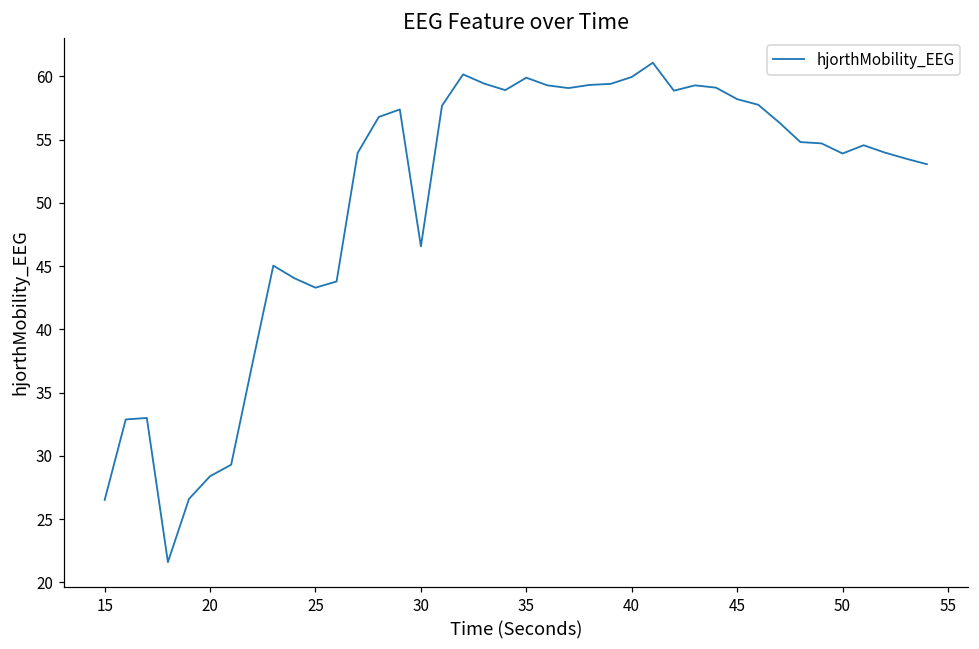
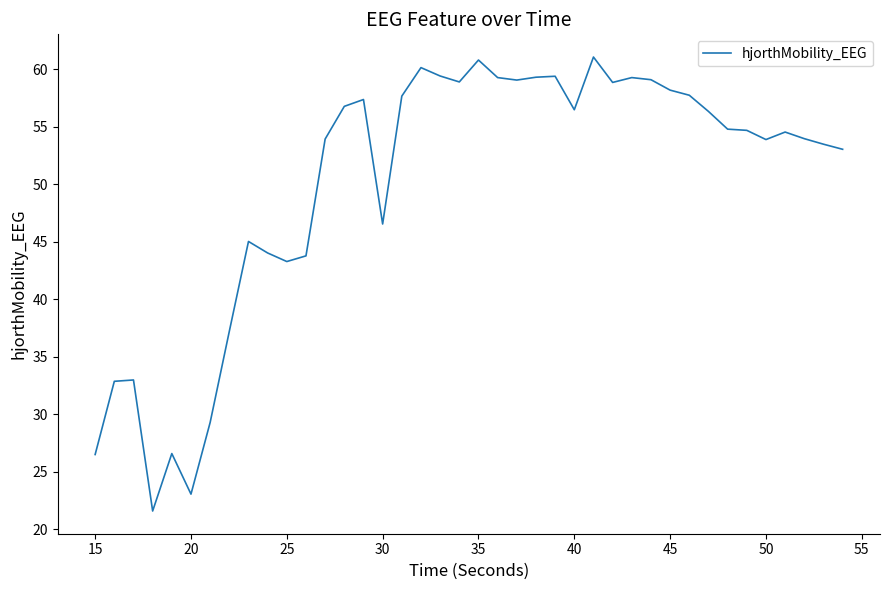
20: 28.4 -> 23.1
35: 59.9 -> 60.8
40: 60.0 -> 56.5
